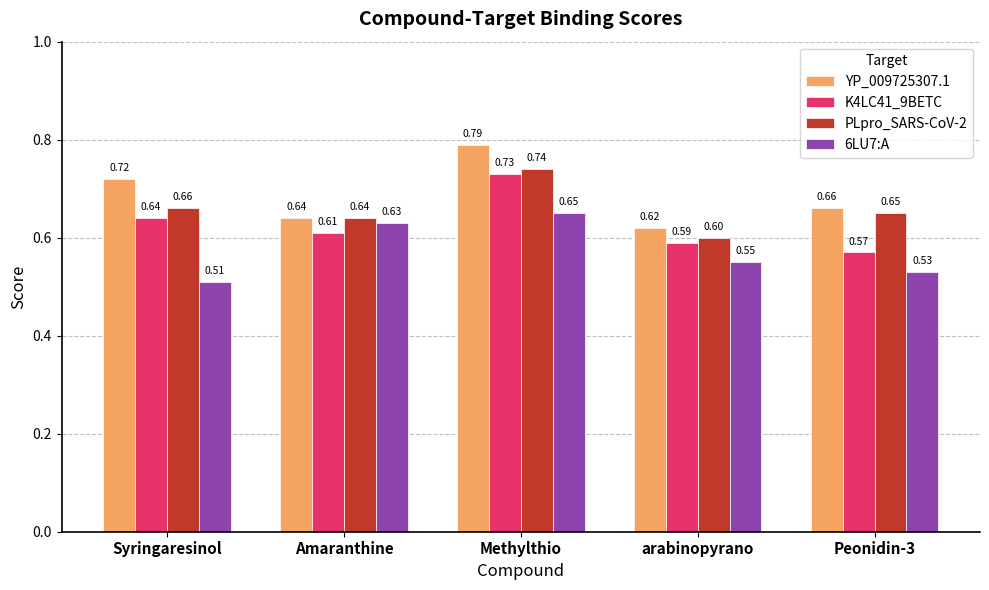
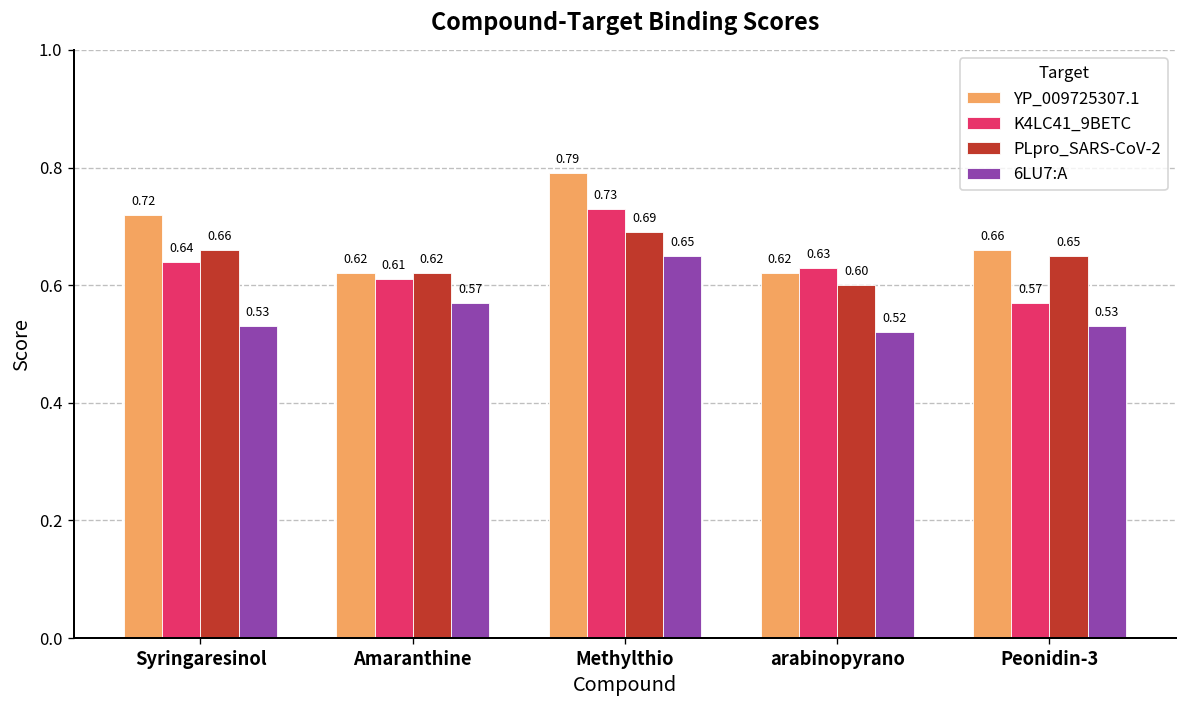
6LU7:A, Syringaresinol: 0.51 -> 0.53
YP_009725307.1, Amaranthine: 0.64 -> 0.62
PLpro_SARS-CoV-2, Amaranthine: 0.64 -> 0.62
6LU7:A, Amaranthine: 0.63 -> 0.57
PLpro_SARS-CoV-2, Methylthio: 0.74 -> 0.69
K4LC41_9BETC, arabinopyrano: 0.59 -> 0.63
6LU7:A, arabinopyrano: 0.55 -> 0.52
